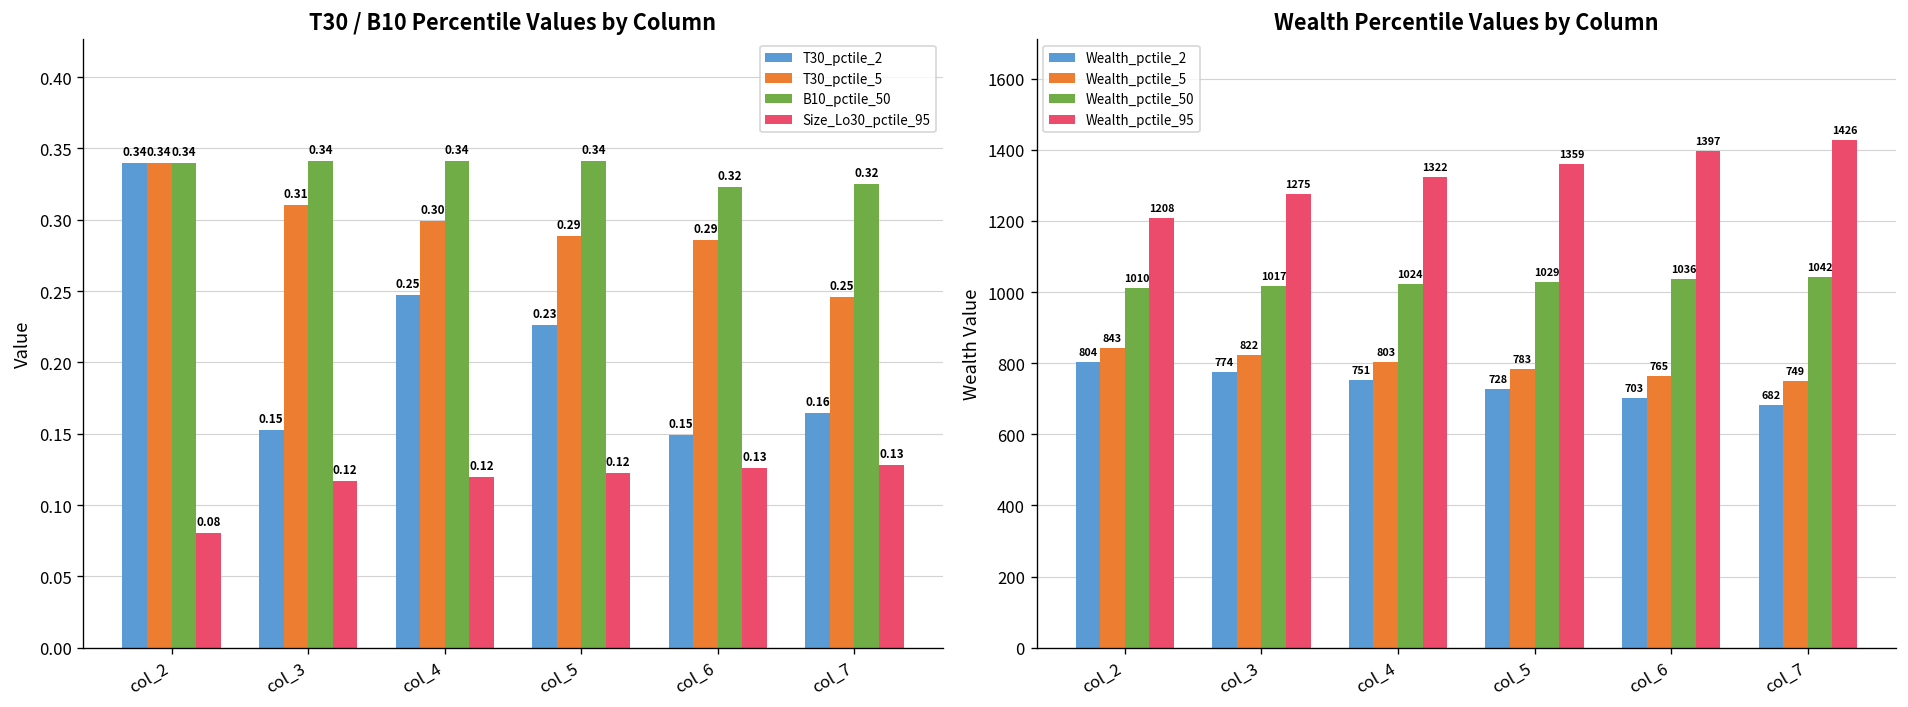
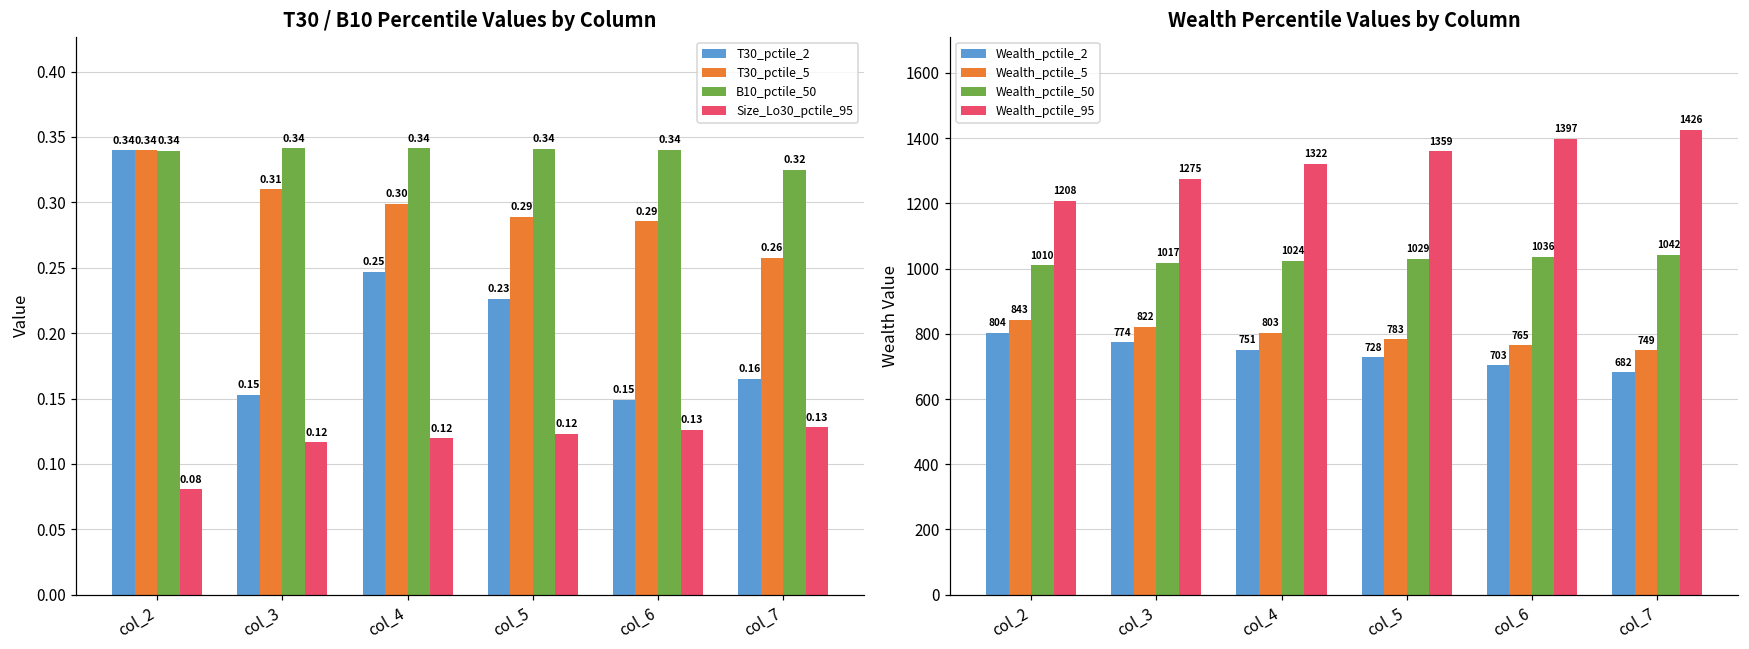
T30 / B10 Percentile Values by Column, B10_pctile_50, col_6: 0.32 -> 0.34
T30 / B10 Percentile Values by Column, T30_pctile_5, col_7: 0.25 -> 0.26
